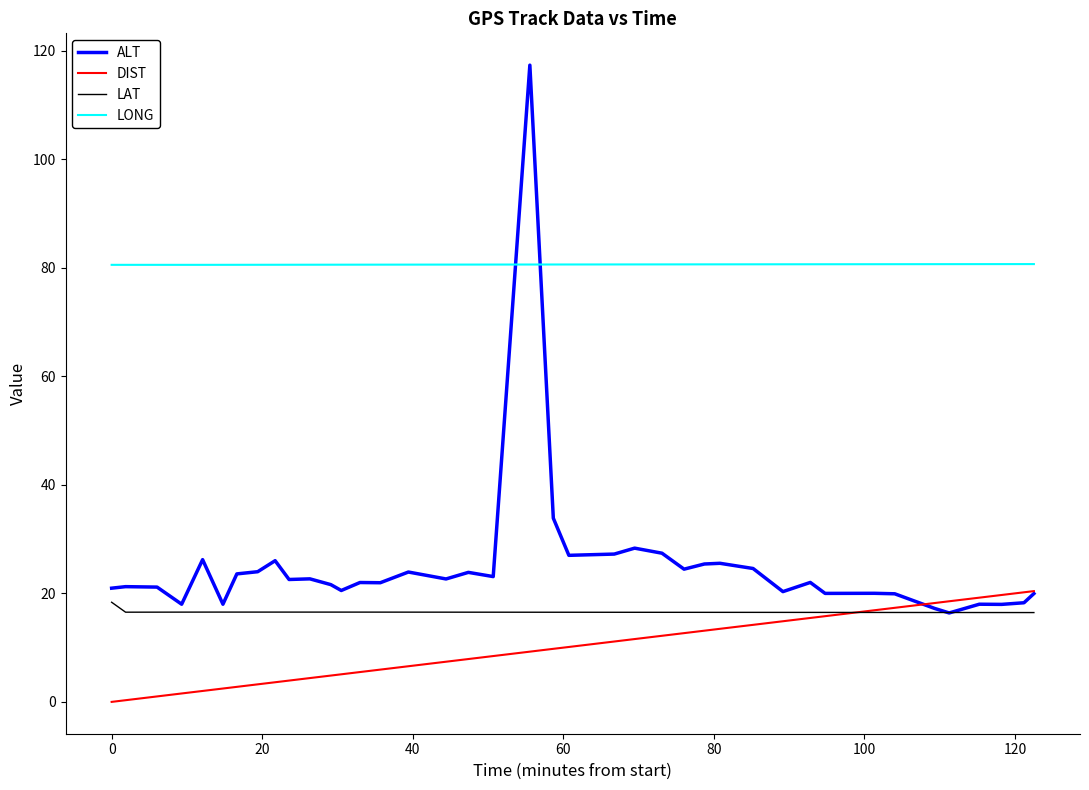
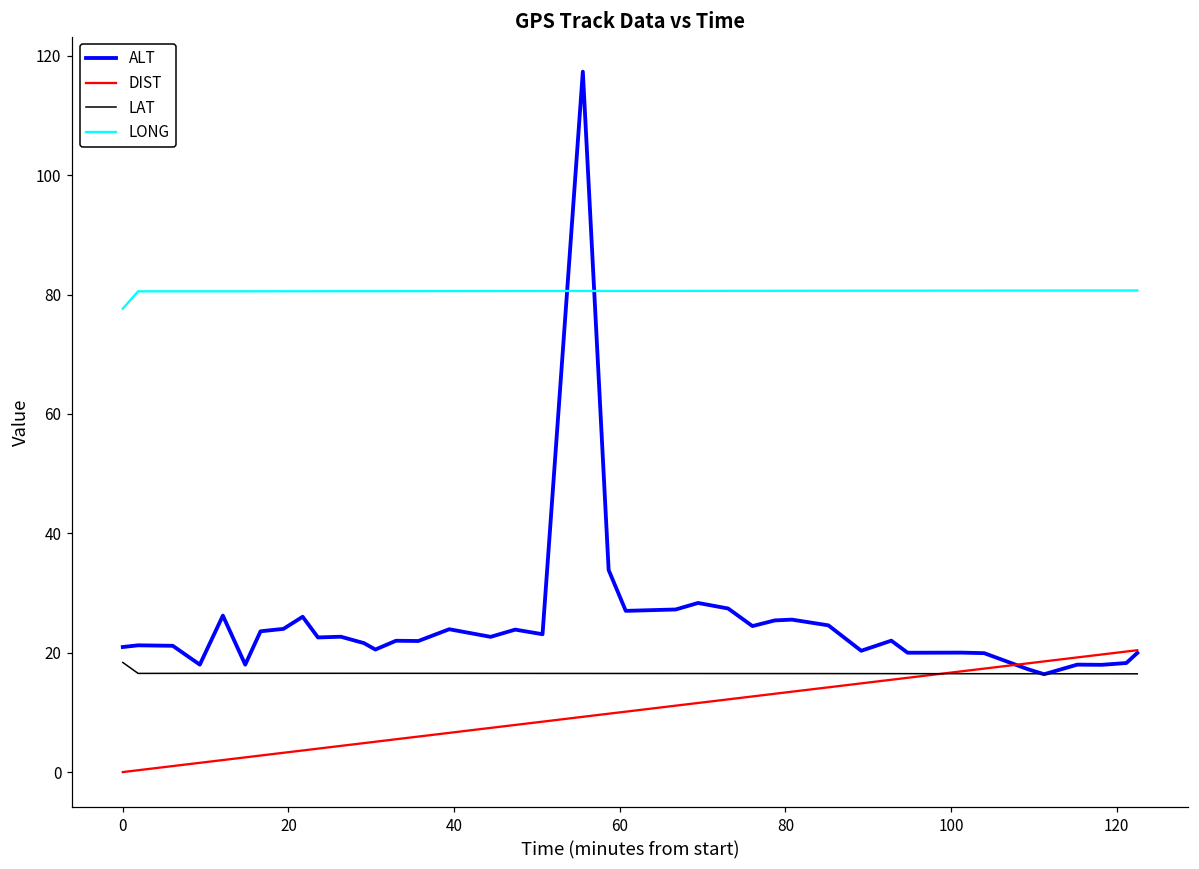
LONG, 0: 81 -> 78
